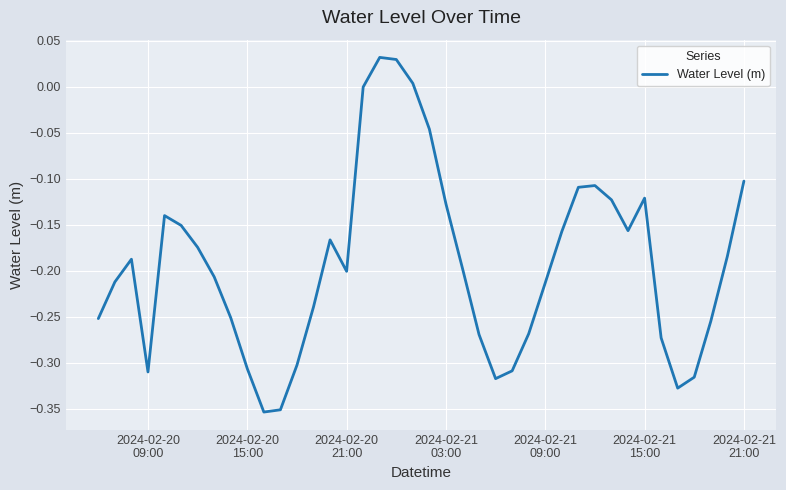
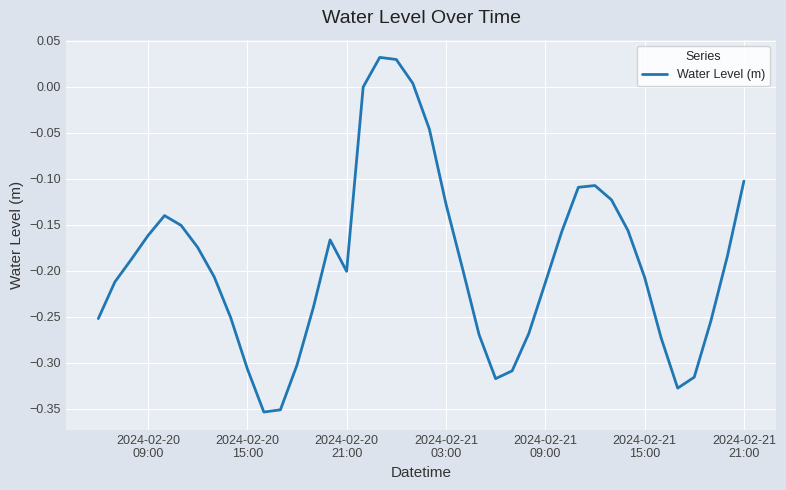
2024-02-20 09:00: -0.31 -> -0.16
2024-02-21 15:00: -0.12 -> -0.21
